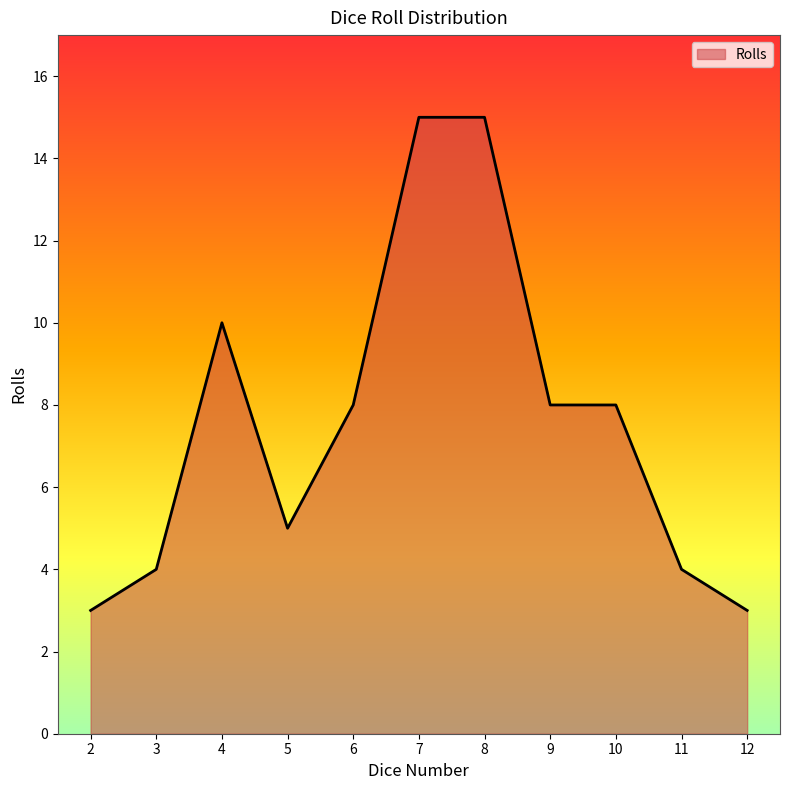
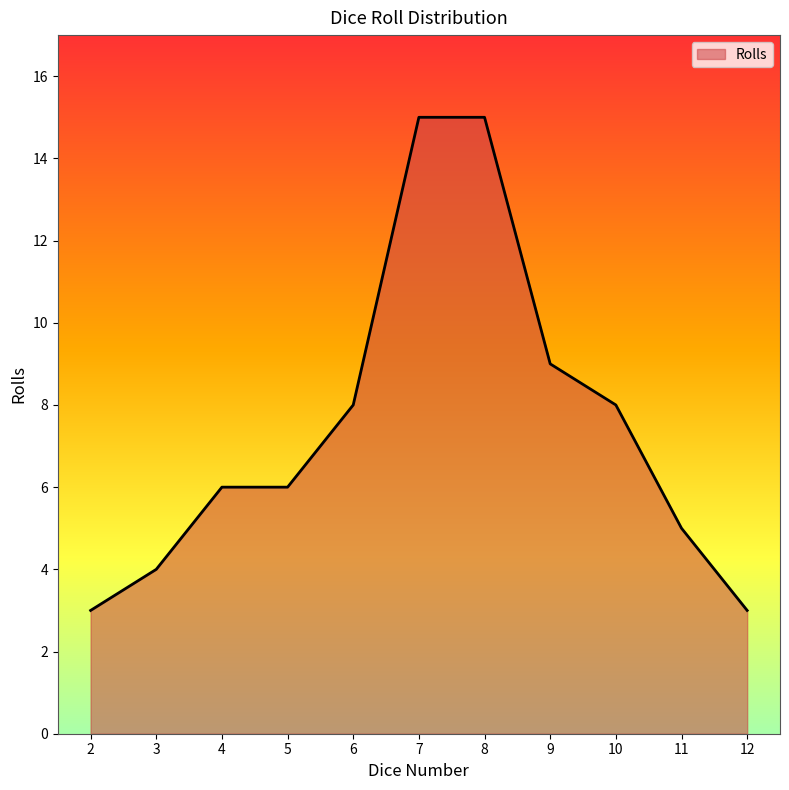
4: 10 -> 6
5: 5 -> 6
9: 8 -> 9
11: 4 -> 5
